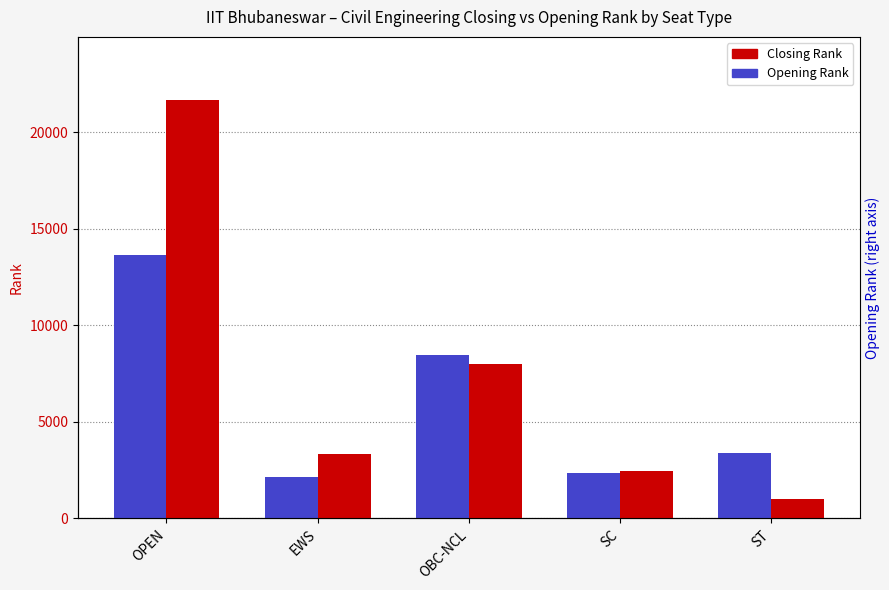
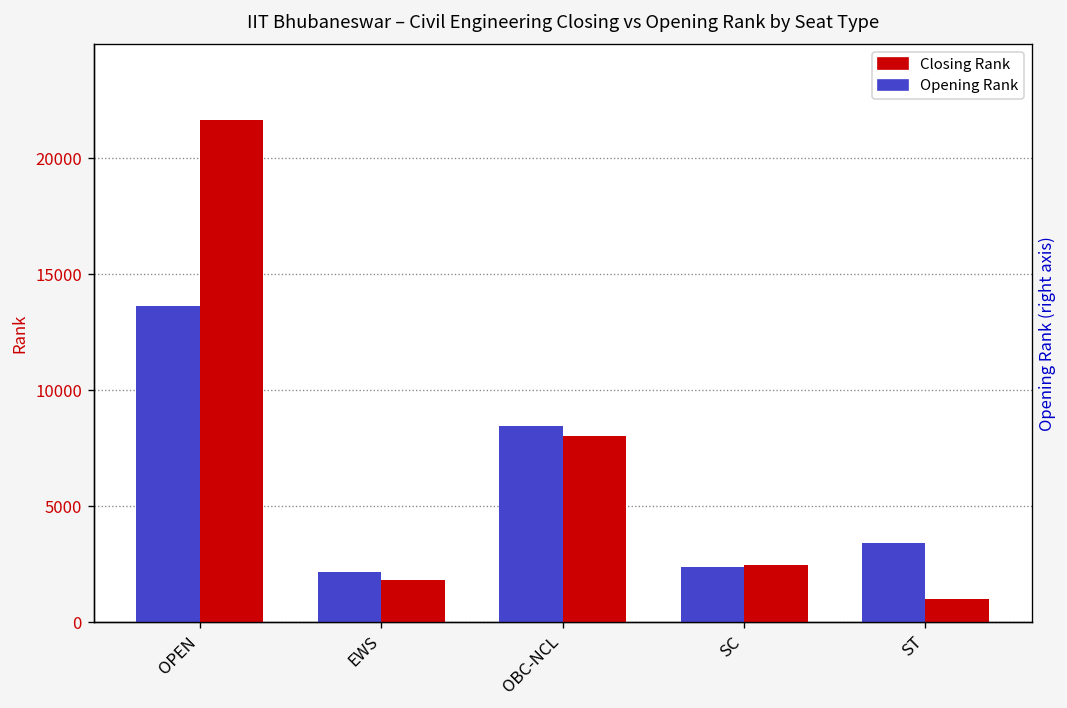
Closing Rank, EWS: 3300 -> 1800
